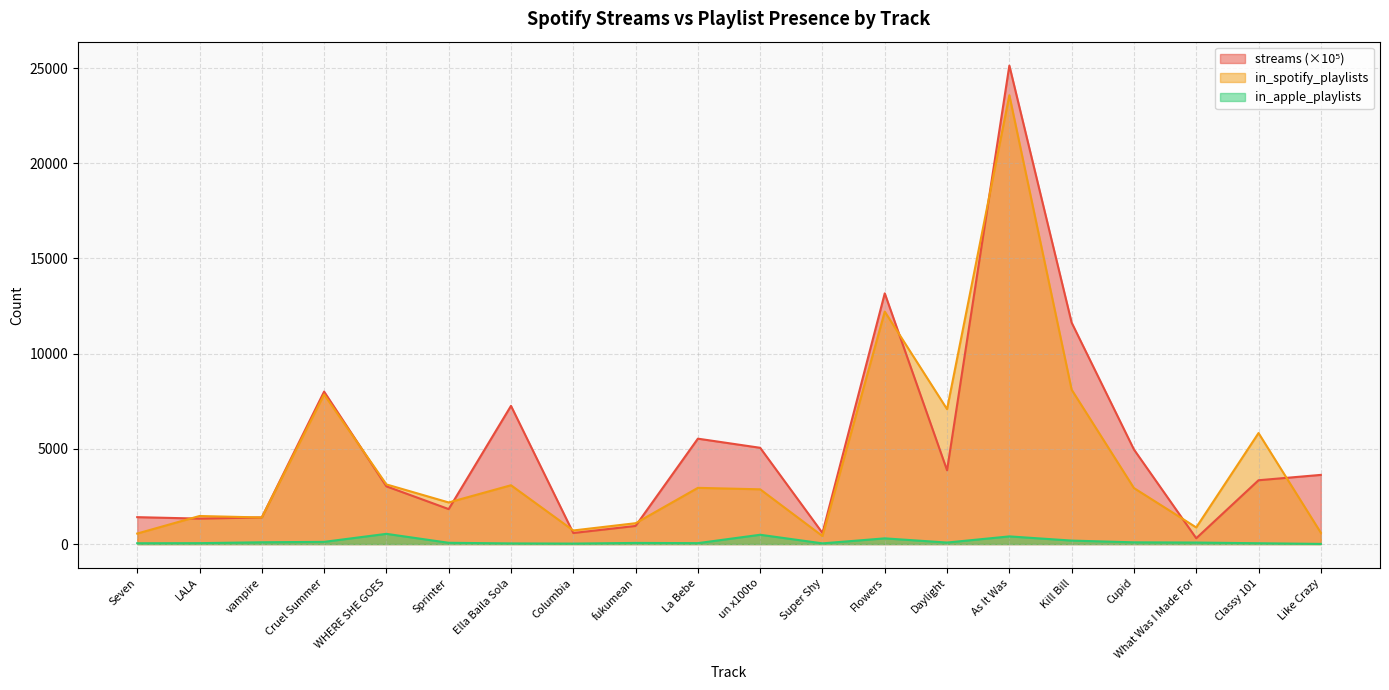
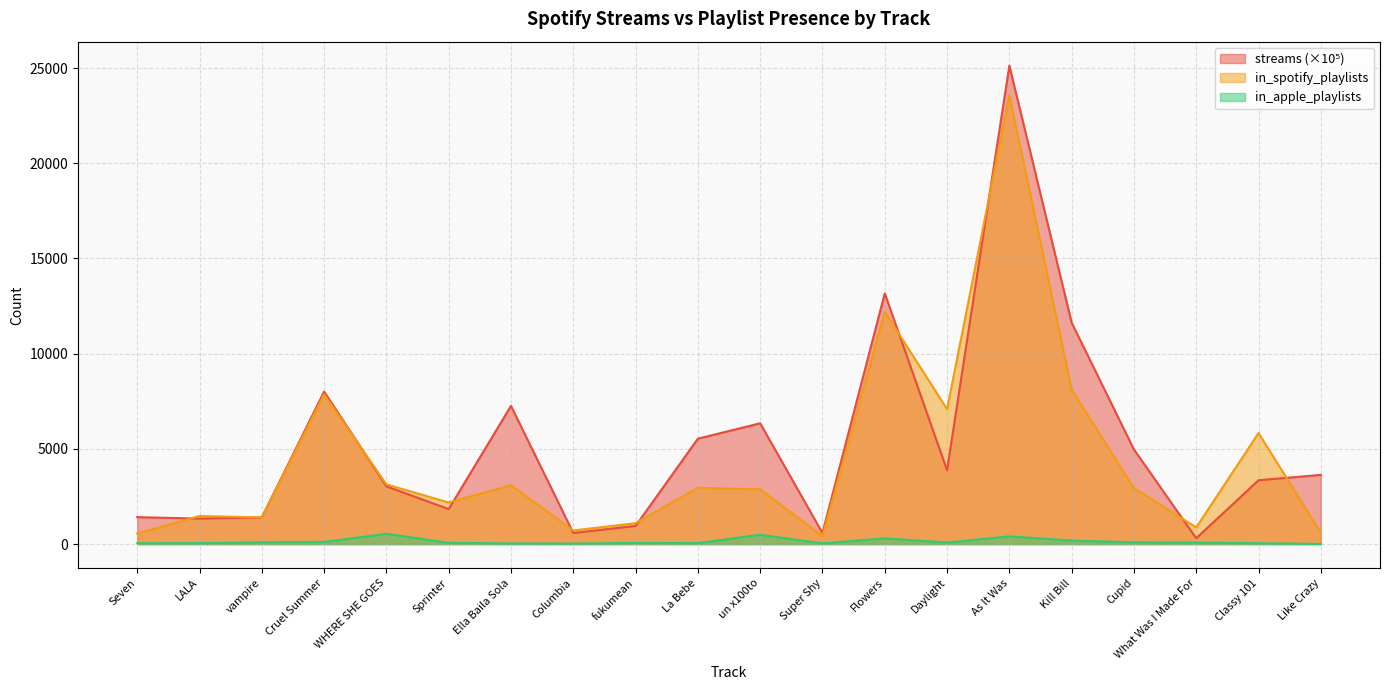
streams (×10⁵), un x100to: 5100 -> 6300
